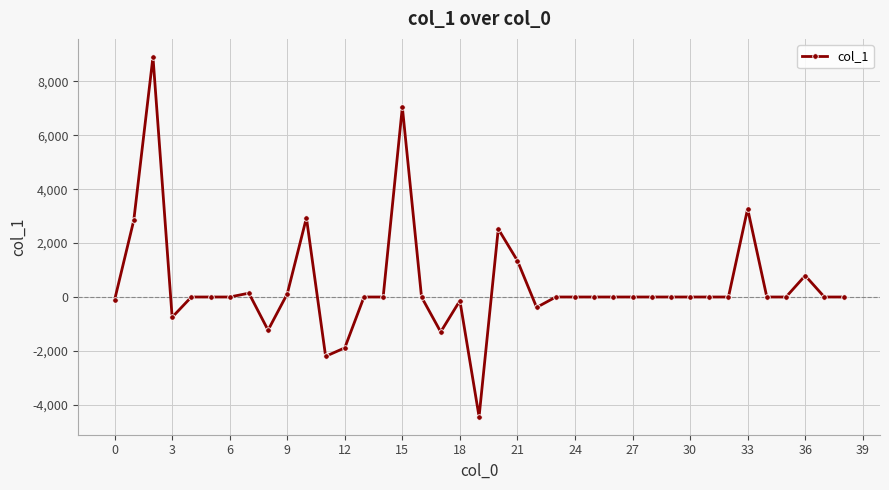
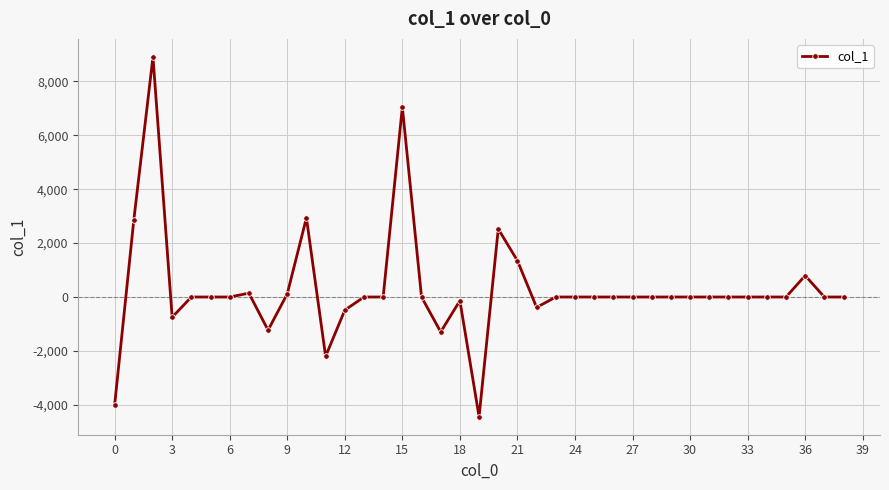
0: -100 -> -4,000
12: -1,900 -> -500
33: 3,300 -> 0
